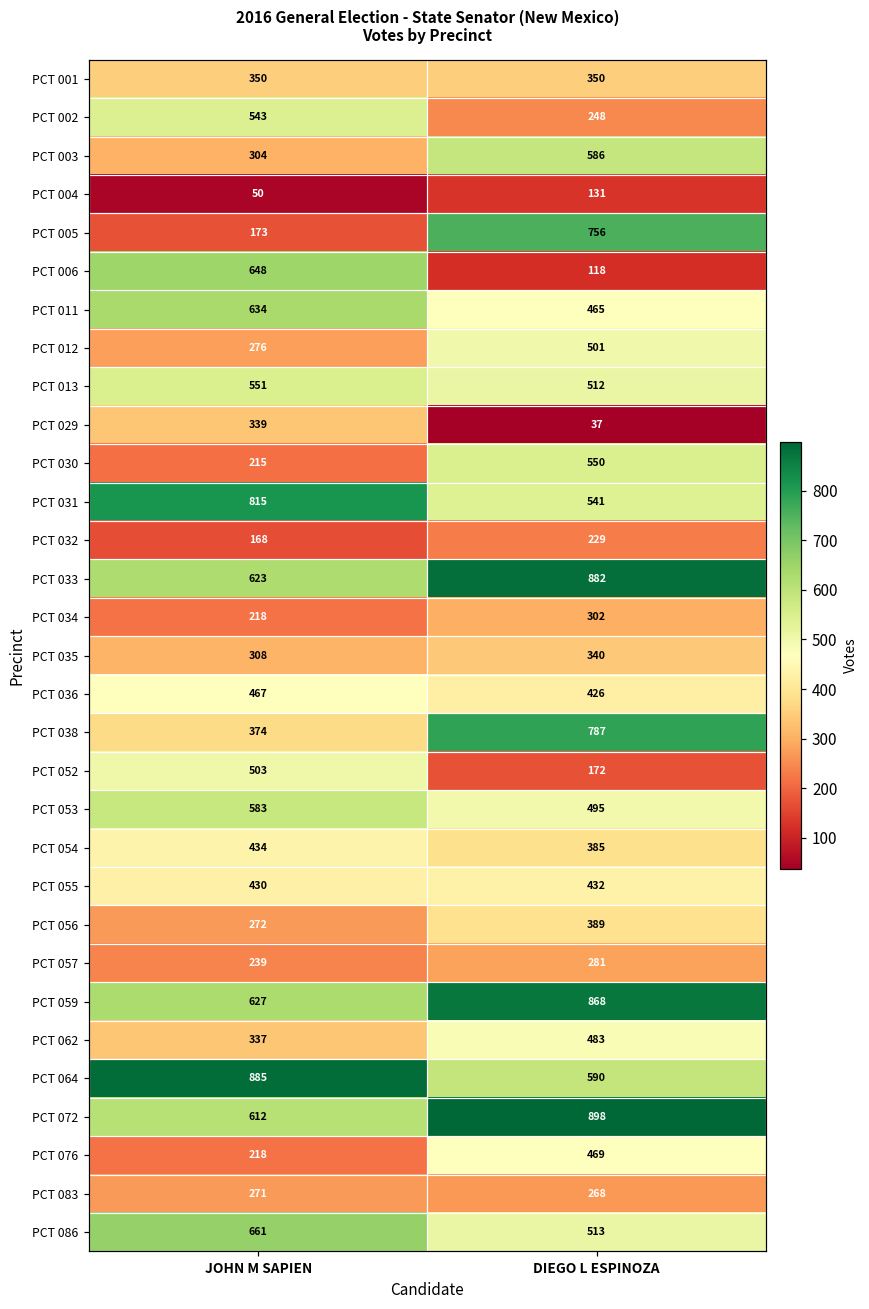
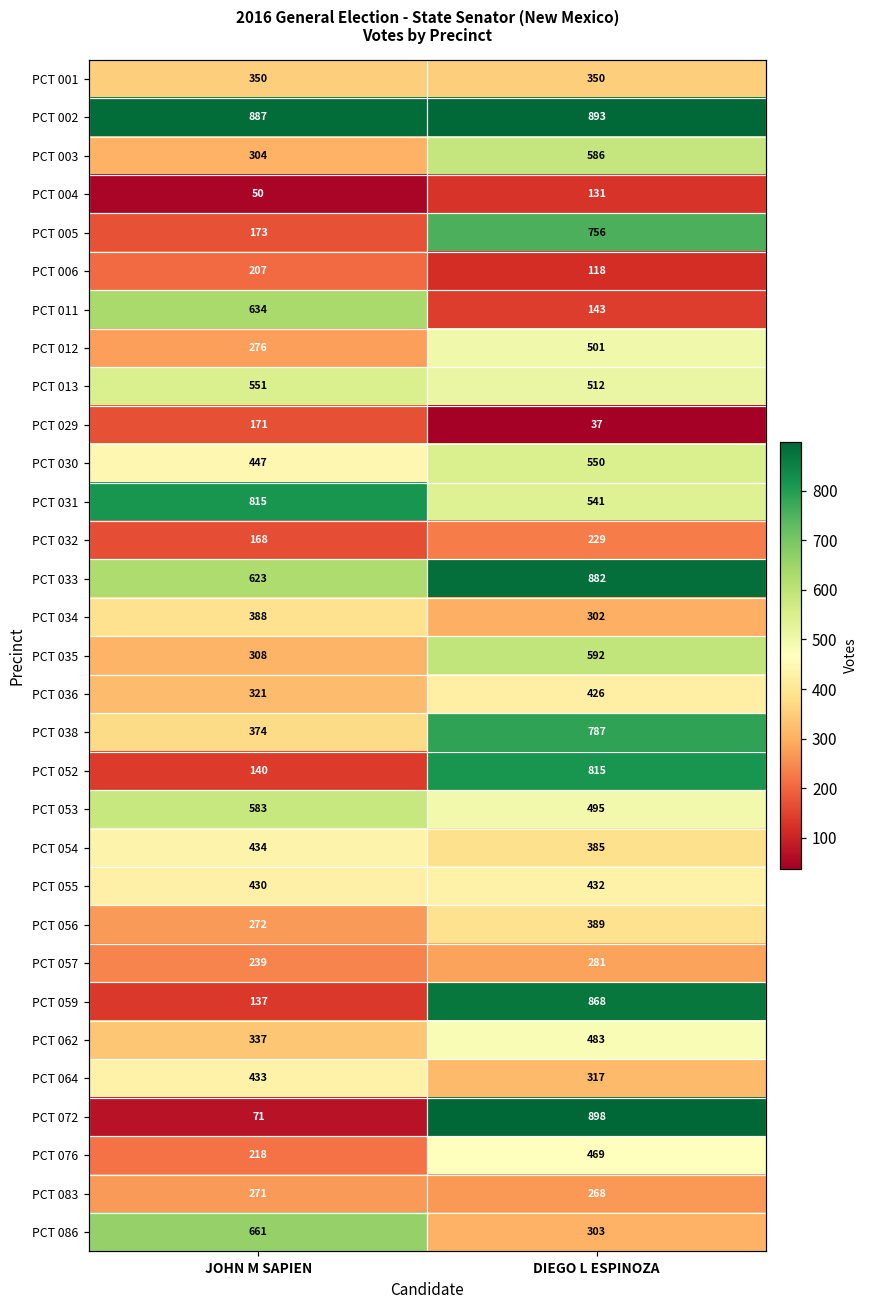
PCT 002, JOHN M SAPIEN: 543 -> 887
PCT 002, DIEGO L ESPINOZA: 248 -> 893
PCT 006, JOHN M SAPIEN: 648 -> 207
PCT 011, DIEGO L ESPINOZA: 465 -> 143
PCT 029, JOHN M SAPIEN: 339 -> 171
PCT 030, JOHN M SAPIEN: 215 -> 447
PCT 034, JOHN M SAPIEN: 218 -> 388
PCT 035, DIEGO L ESPINOZA: 340 -> 592
PCT 036, JOHN M SAPIEN: 467 -> 321
PCT 052, JOHN M SAPIEN: 503 -> 140
PCT 052, DIEGO L ESPINOZA: 172 -> 815
PCT 059, JOHN M SAPIEN: 627 -> 137
PCT 064, JOHN M SAPIEN: 885 -> 433
PCT 064, DIEGO L ESPINOZA: 590 -> 317
PCT 072, JOHN M SAPIEN: 612 -> 71
PCT 086, DIEGO L ESPINOZA: 513 -> 303
